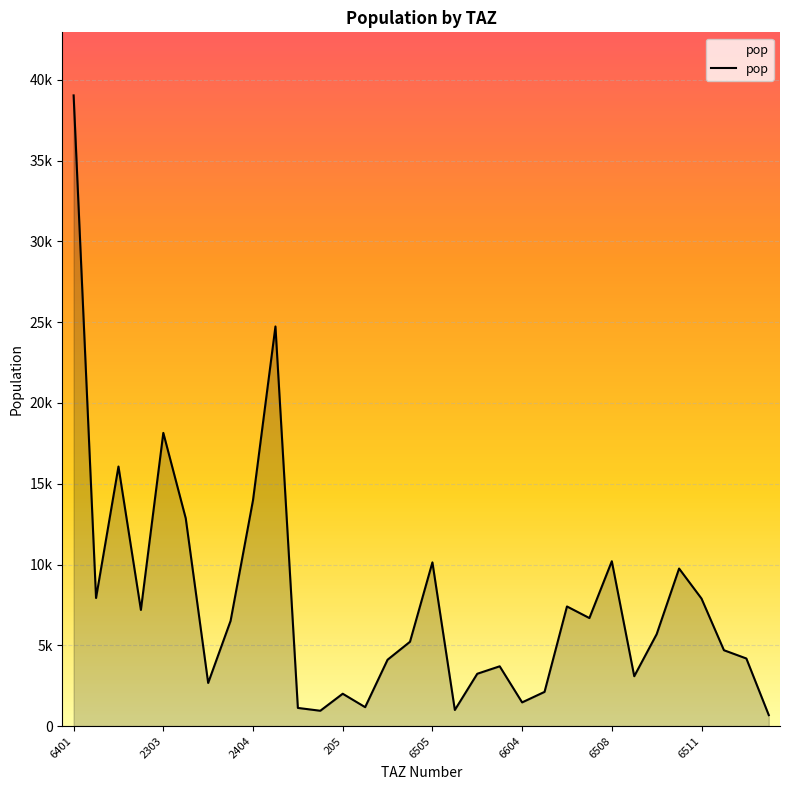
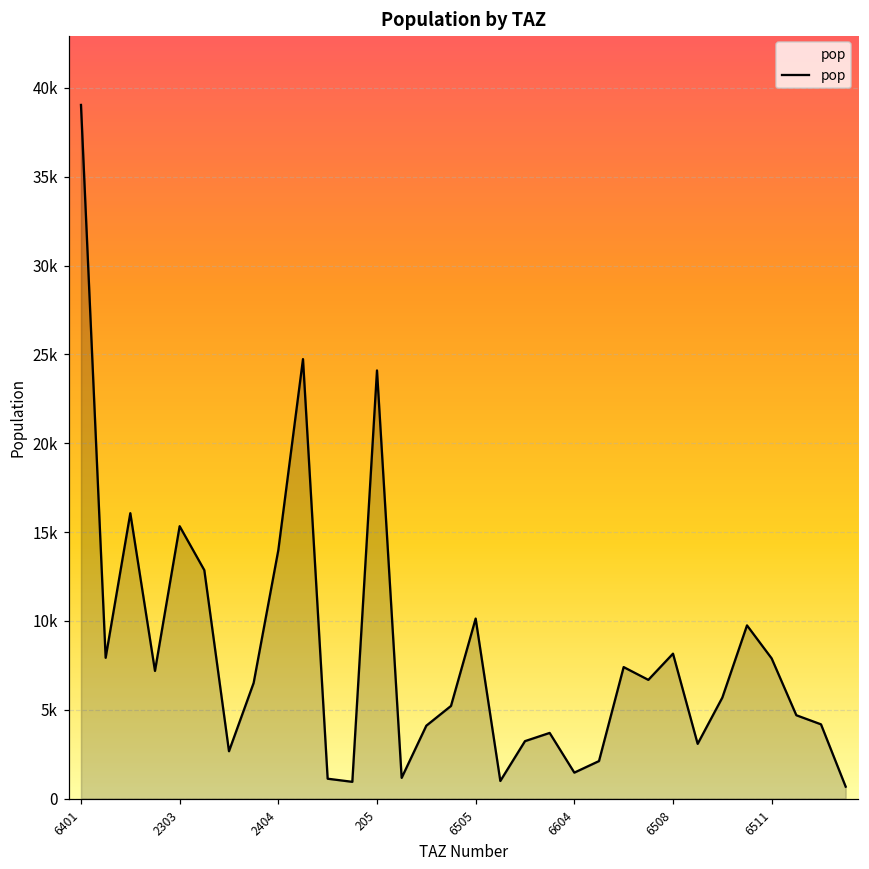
2303: 18200 -> 15300
205: 2000 -> 24100
6508: 10200 -> 8200
